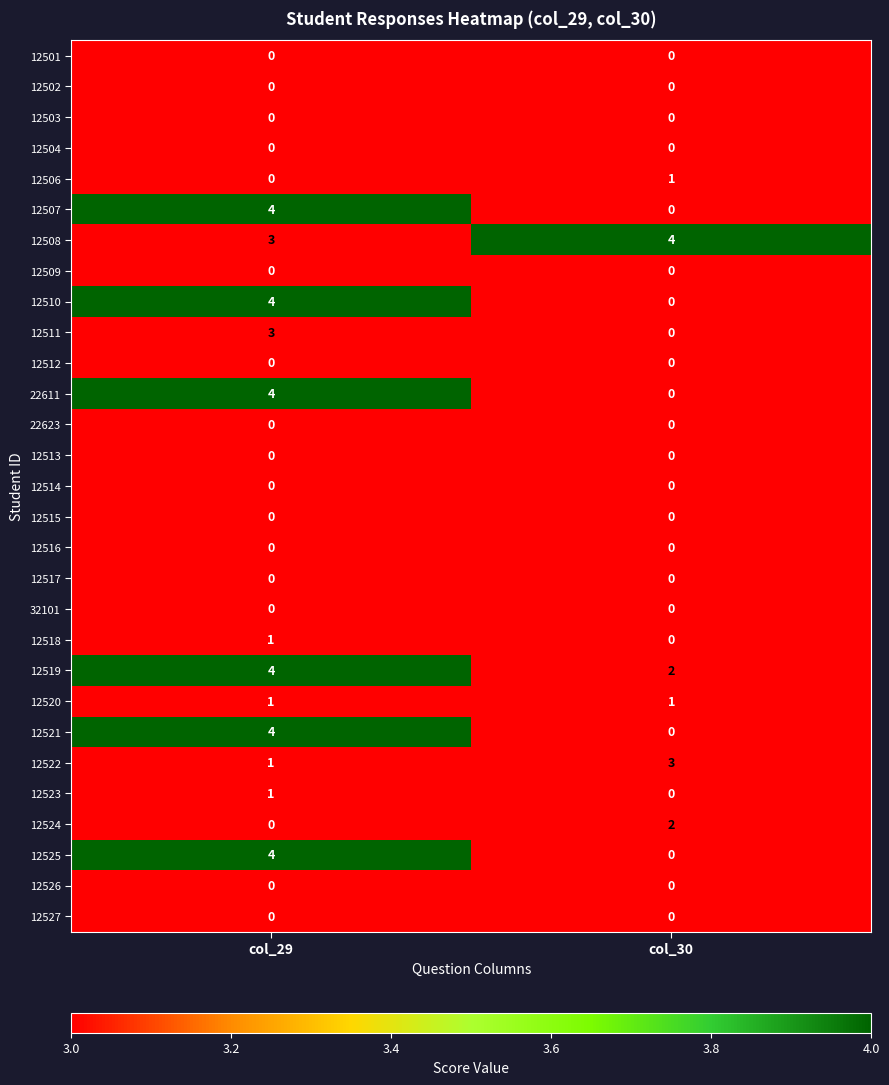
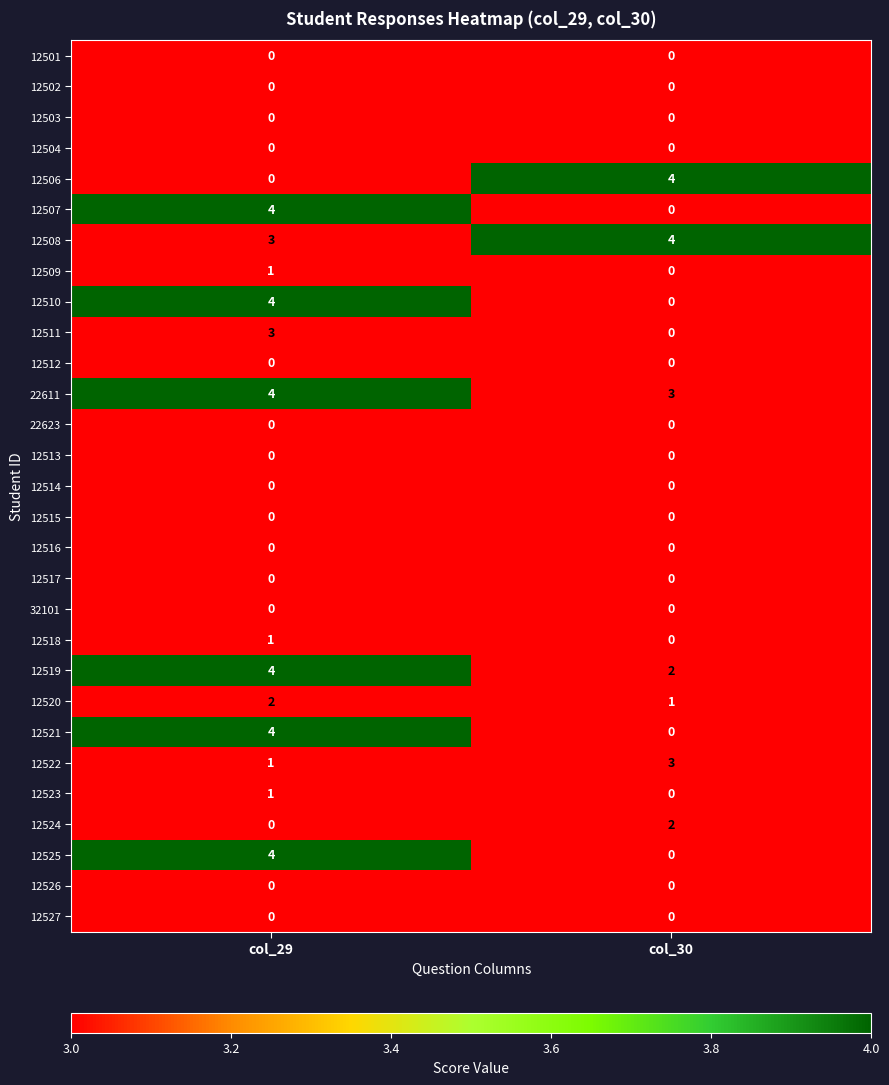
12506, col_30: 1 -> 4
12509, col_29: 0 -> 1
22611, col_30: 0 -> 3
12520, col_29: 1 -> 2
